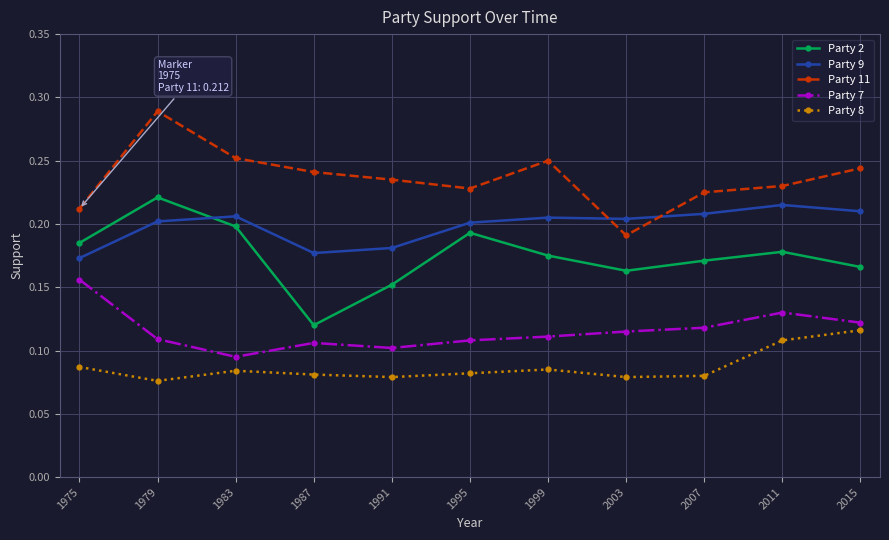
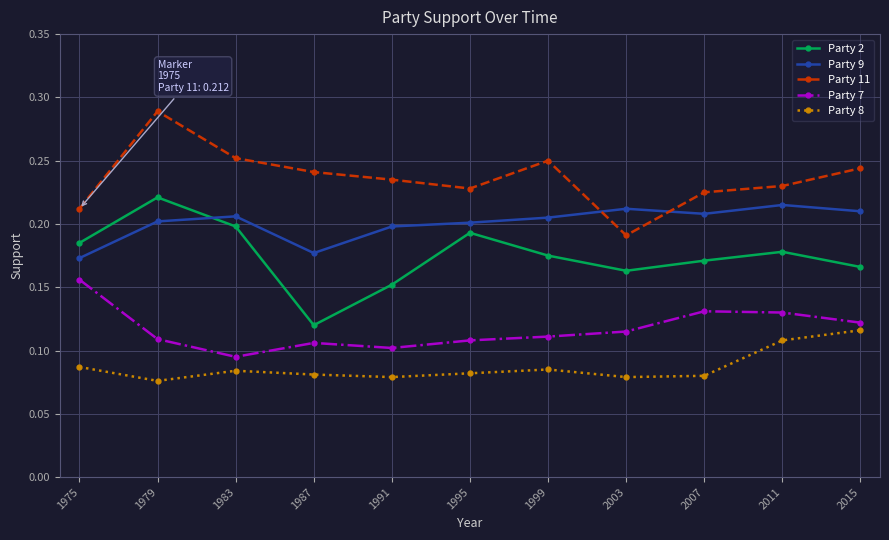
Party 9, 1991: 0.181 -> 0.198
Party 9, 2003: 0.204 -> 0.212
Party 7, 2007: 0.118 -> 0.131
